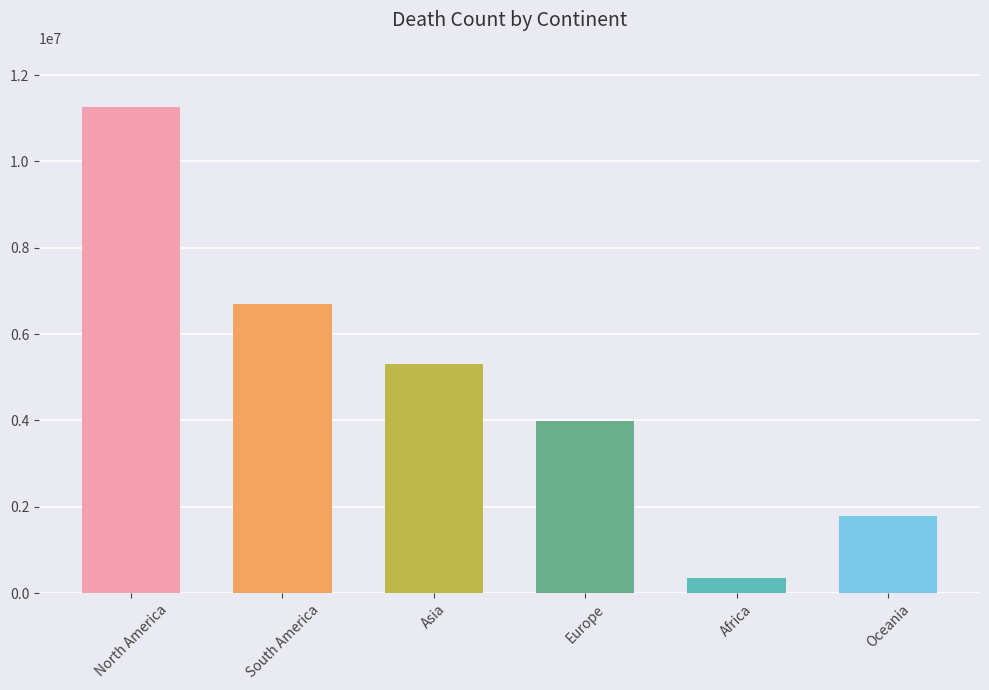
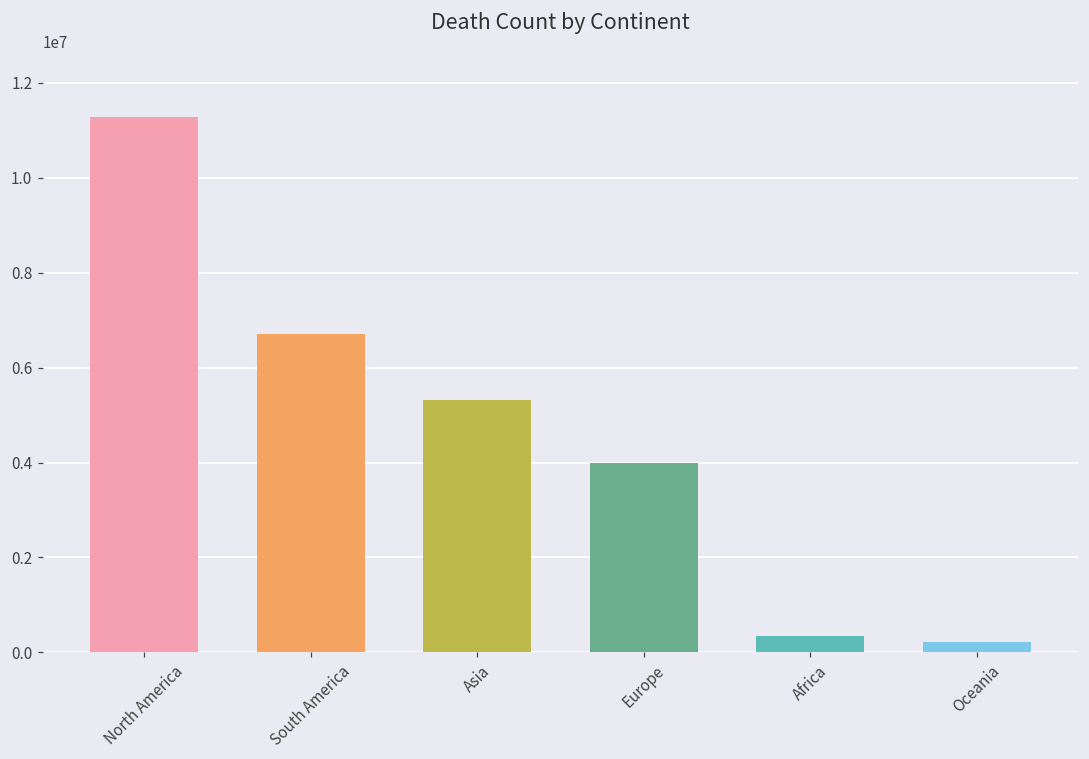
Oceania: 1800000 -> 200000
